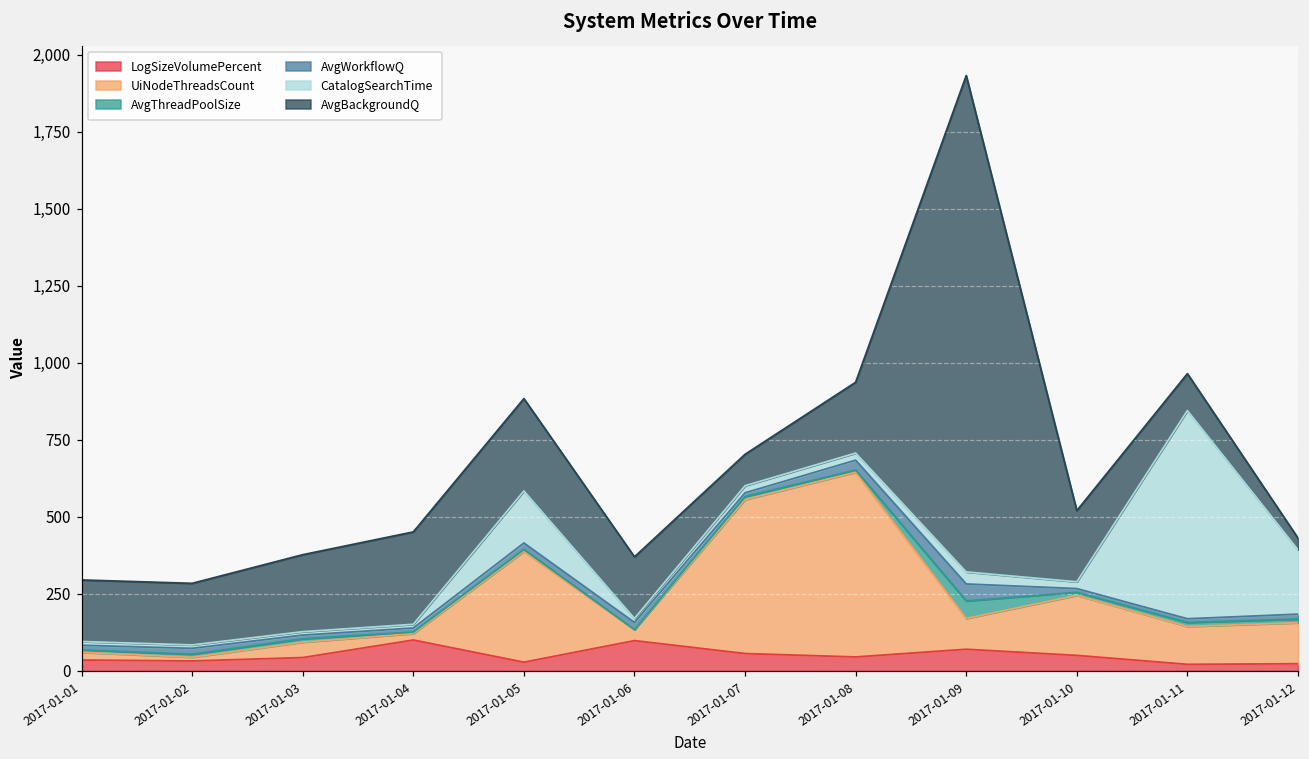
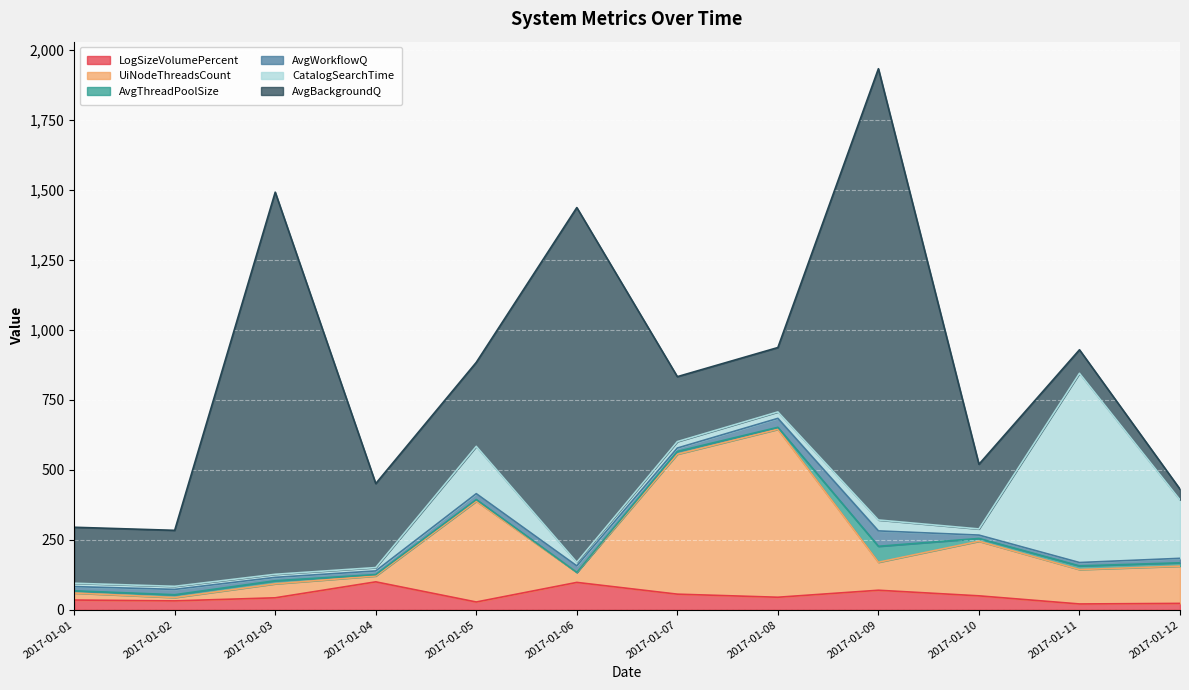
AvgBackgroundQ, 2017-01-03: 250 -> 1,370
AvgBackgroundQ, 2017-01-06: 200 -> 1,270
AvgBackgroundQ, 2017-01-07: 100 -> 230
AvgBackgroundQ, 2017-01-11: 120 -> 80
